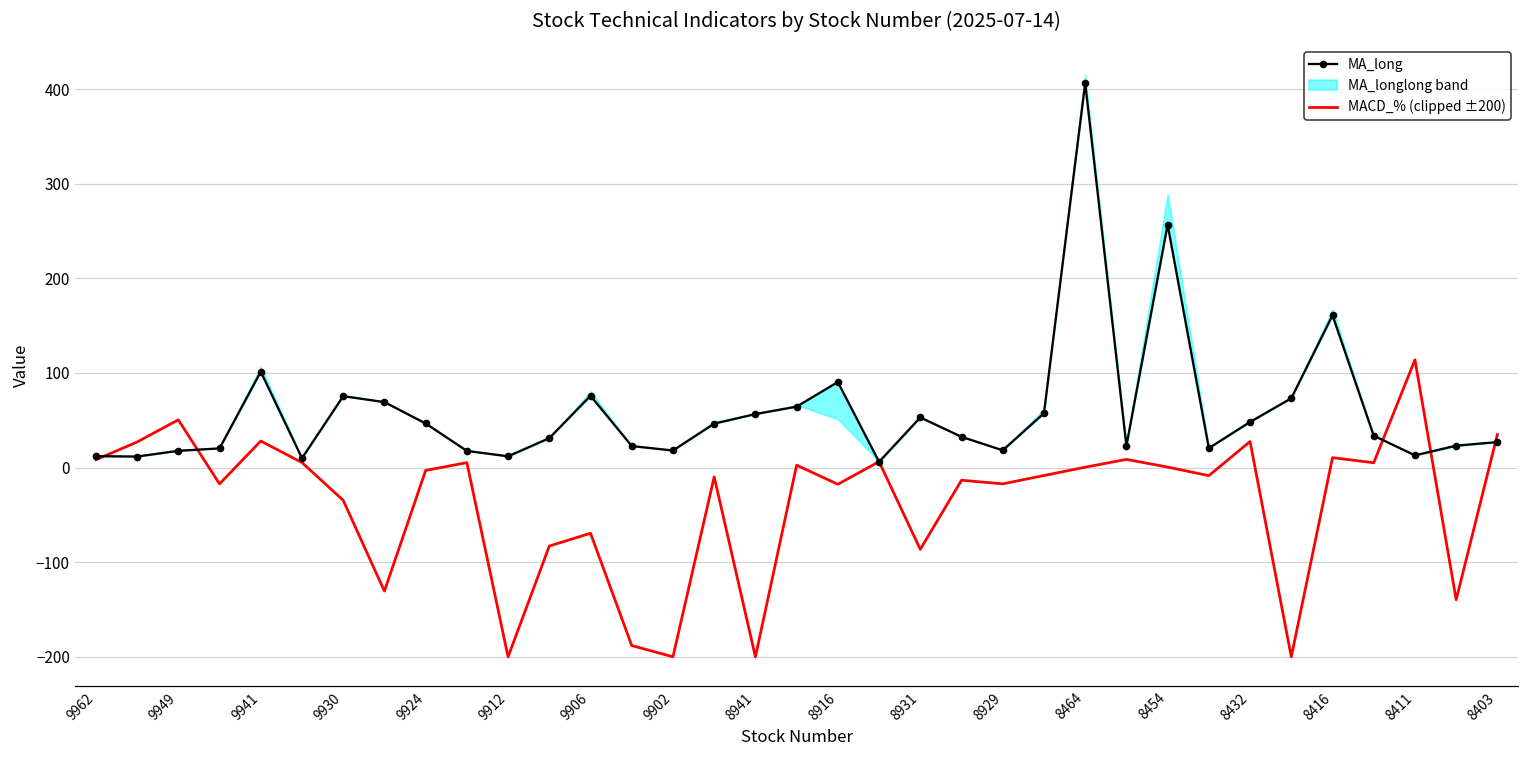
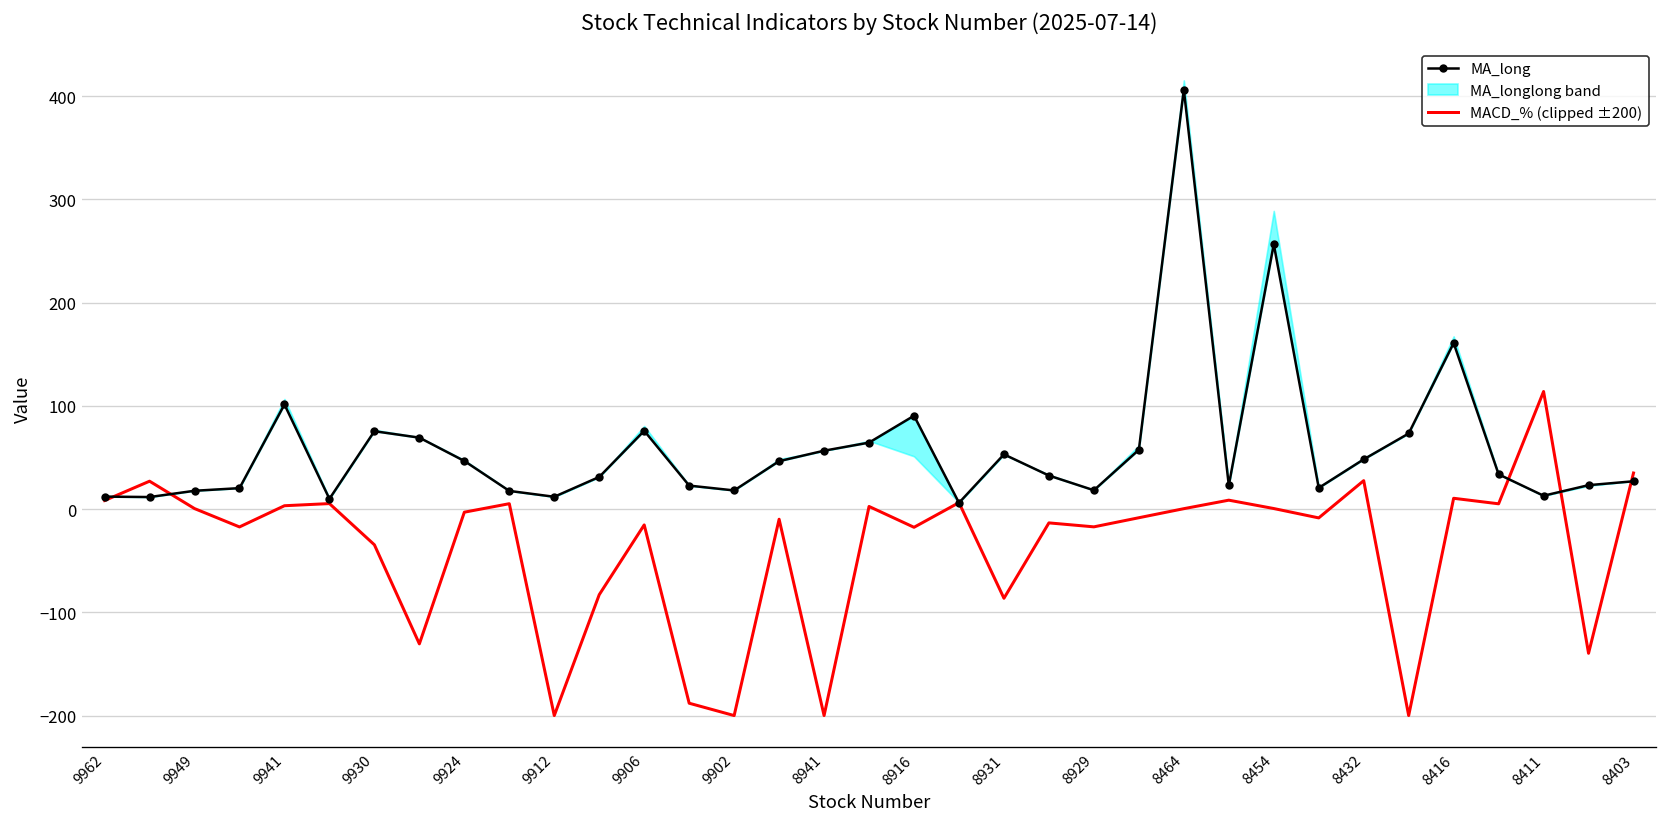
MACD_% (clipped ±200), 9949: 50 -> 0
MACD_% (clipped ±200), 9941: 30 -> 0
MACD_% (clipped ±200), 9906: -70 -> -20
